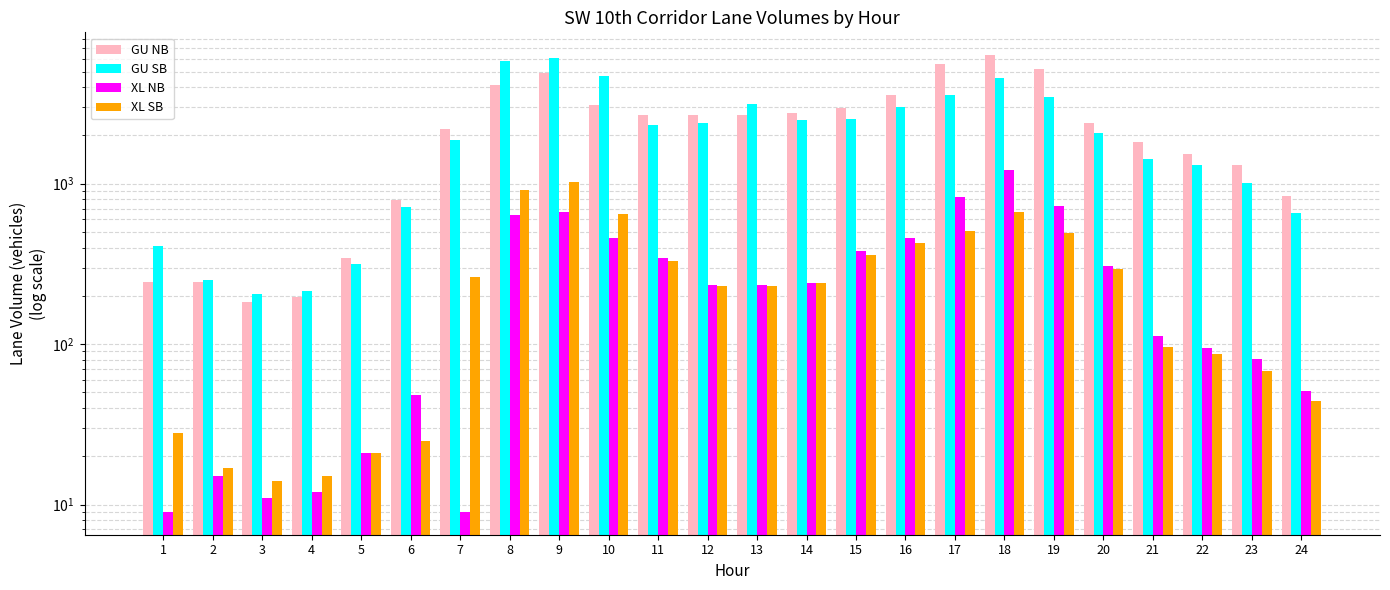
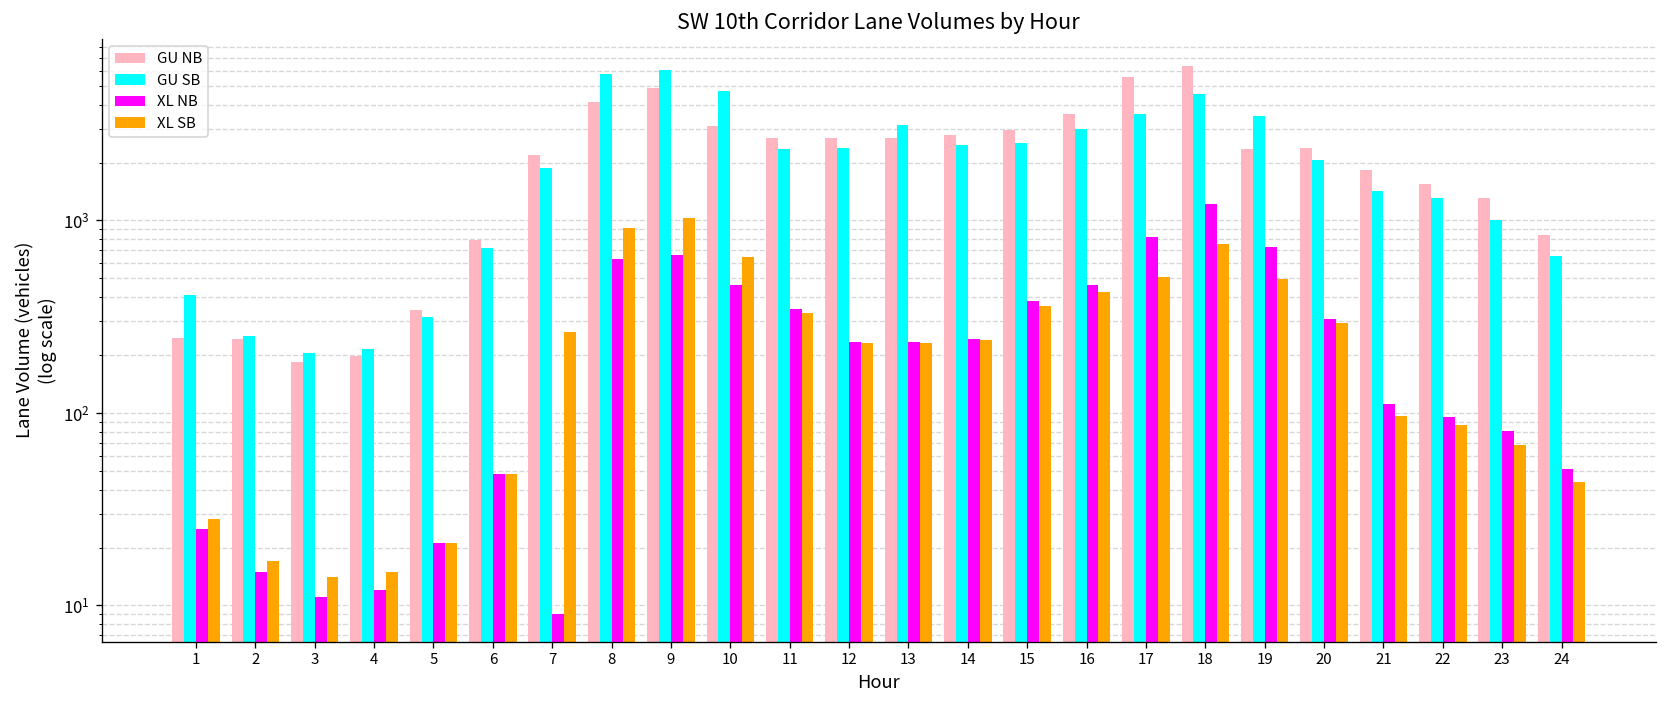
XL NB, 1: 9 -> 25
XL SB, 6: 25 -> 48
XL SB, 18: 670 -> 800
GU NB, 19: 5200 -> 2300
